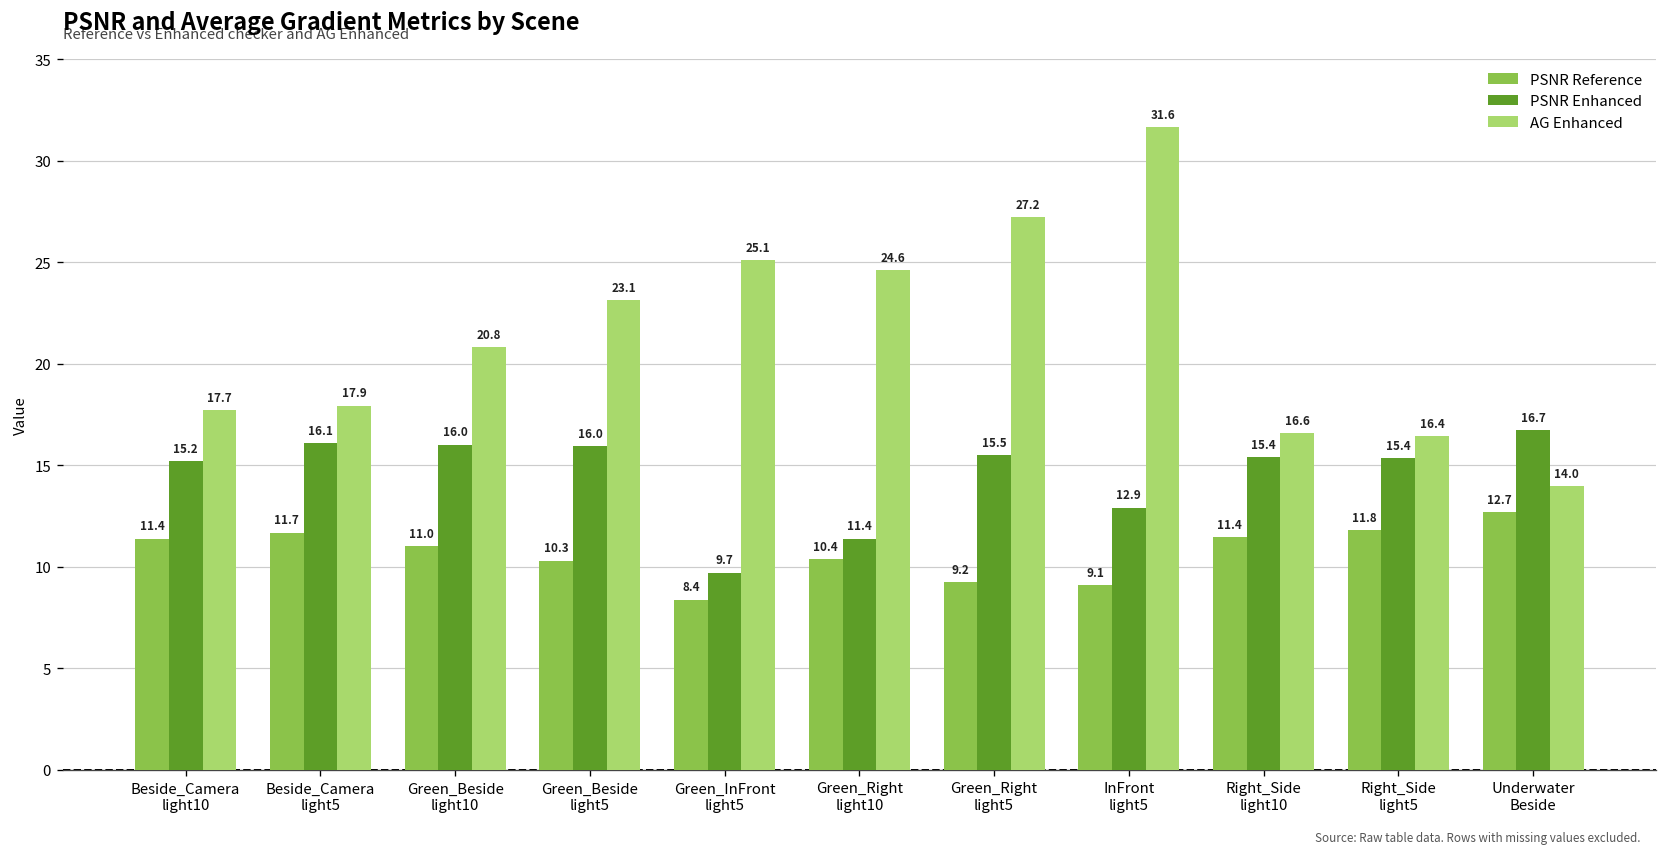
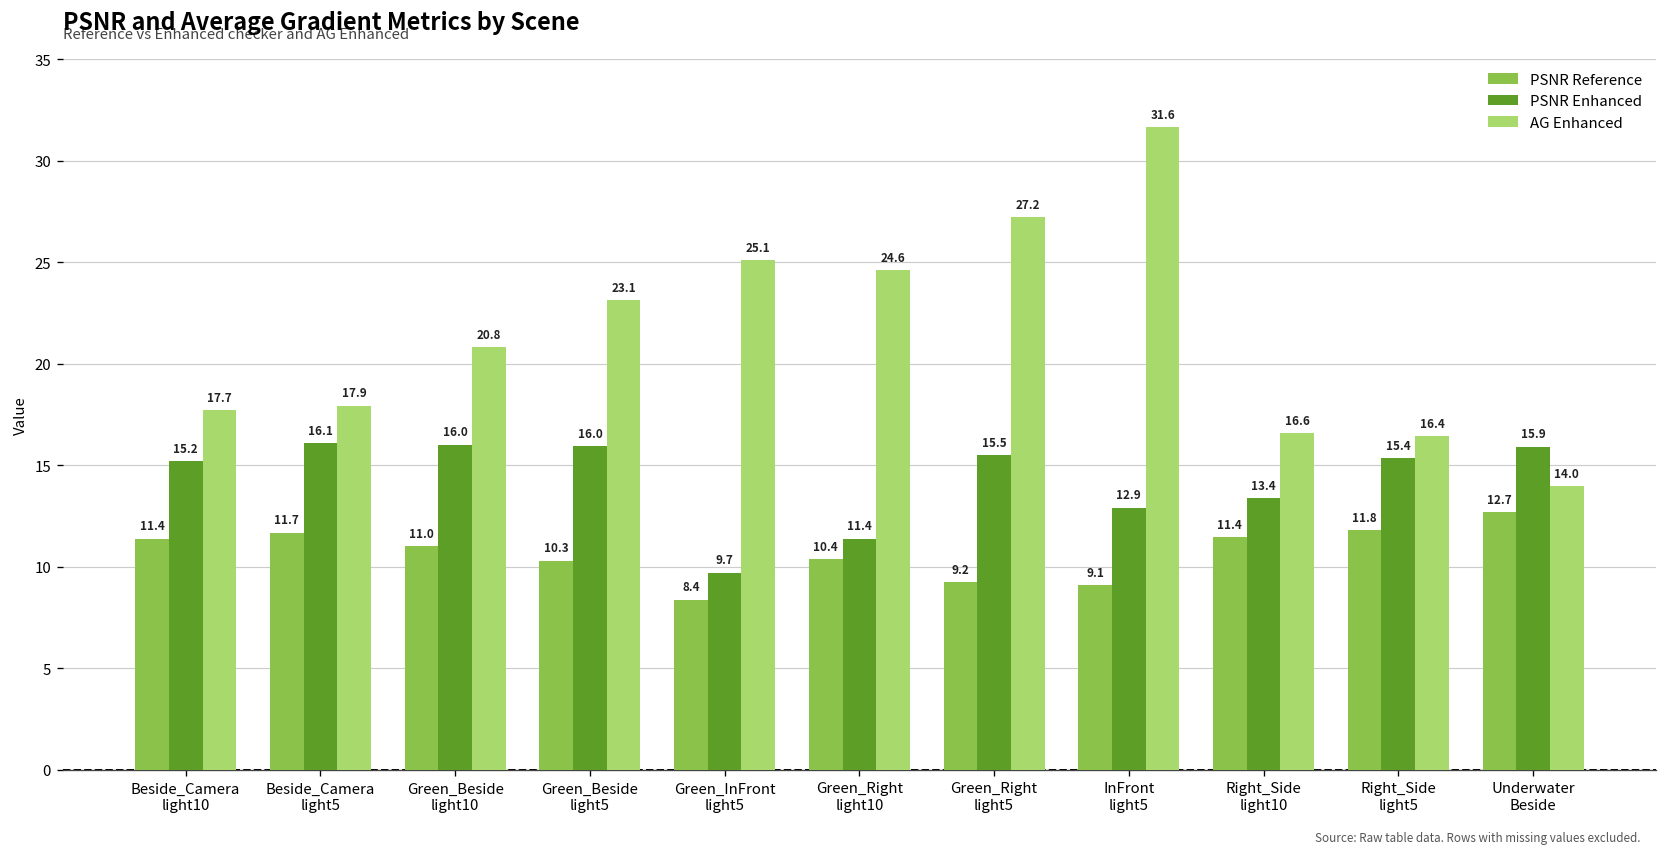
PSNR Enhanced, Right_Side light10: 15.4 -> 13.4
PSNR Enhanced, Underwater Beside: 16.7 -> 15.9
